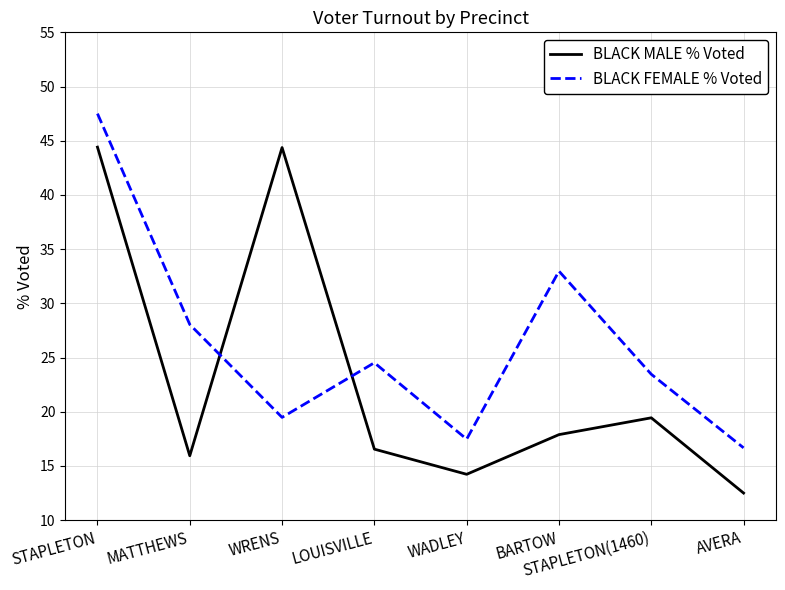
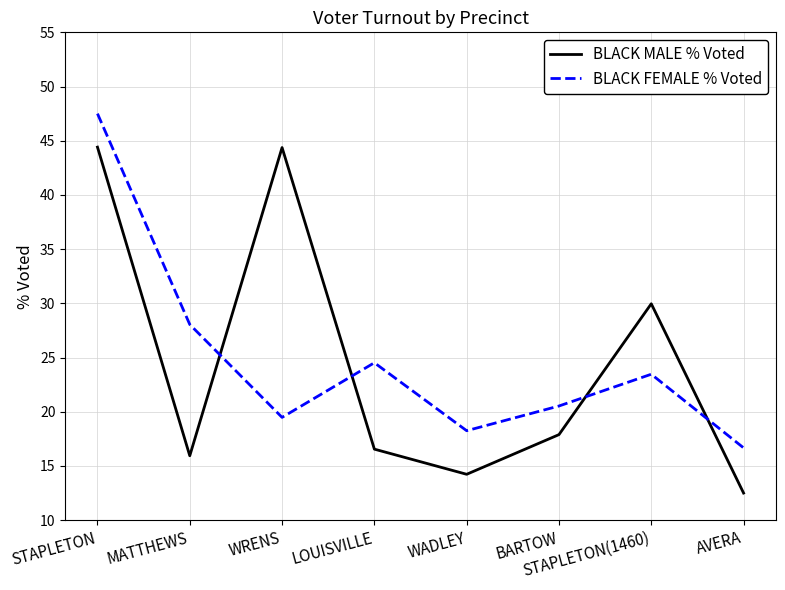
BLACK FEMALE % Voted, WADLEY: 17.5 -> 18.3
BLACK FEMALE % Voted, BARTOW: 33.0 -> 20.5
BLACK MALE % Voted, STAPLETON(1460): 19.4 -> 30.0
